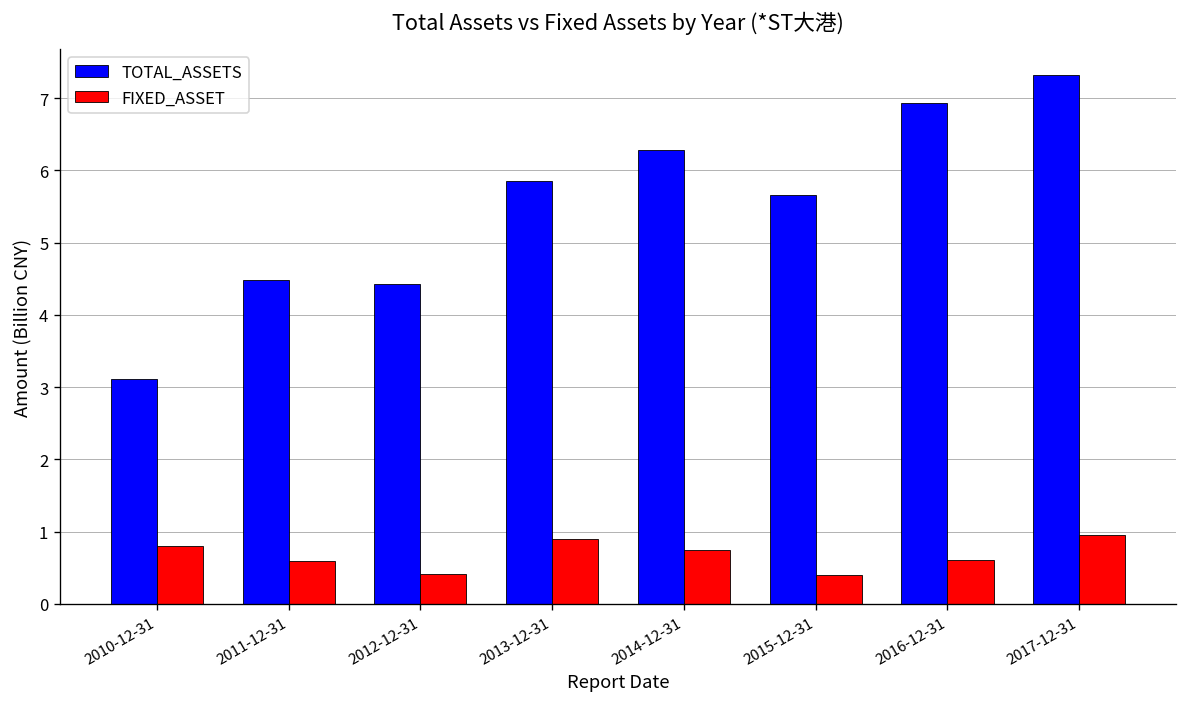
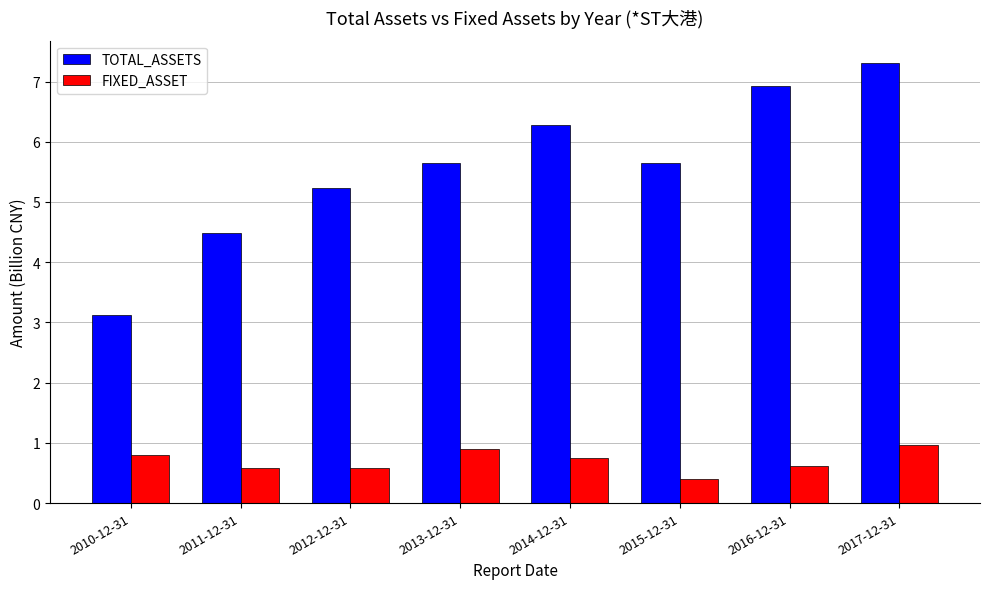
TOTAL_ASSETS, 2012-12-31: 4.4 -> 5.2
FIXED_ASSET, 2012-12-31: 0.4 -> 0.6
TOTAL_ASSETS, 2013-12-31: 5.9 -> 5.7
